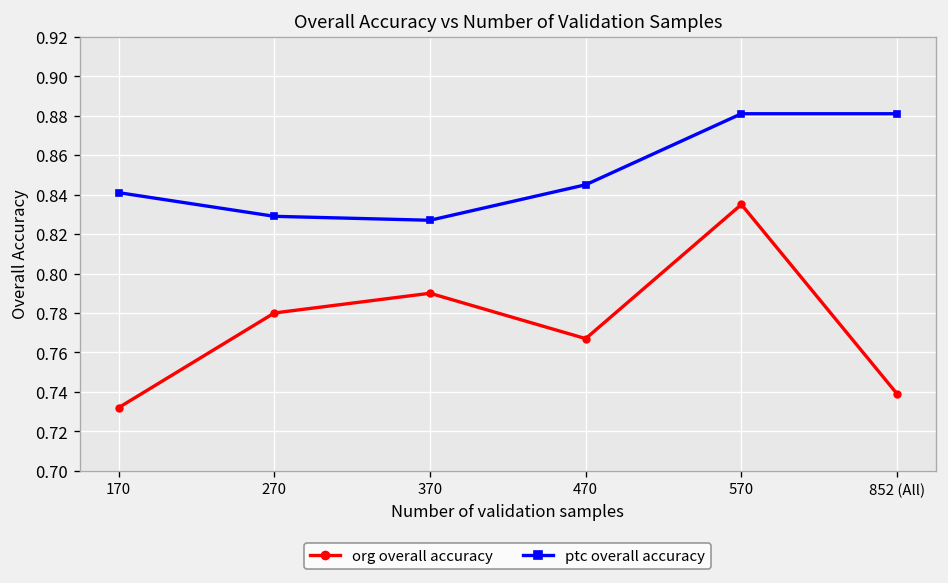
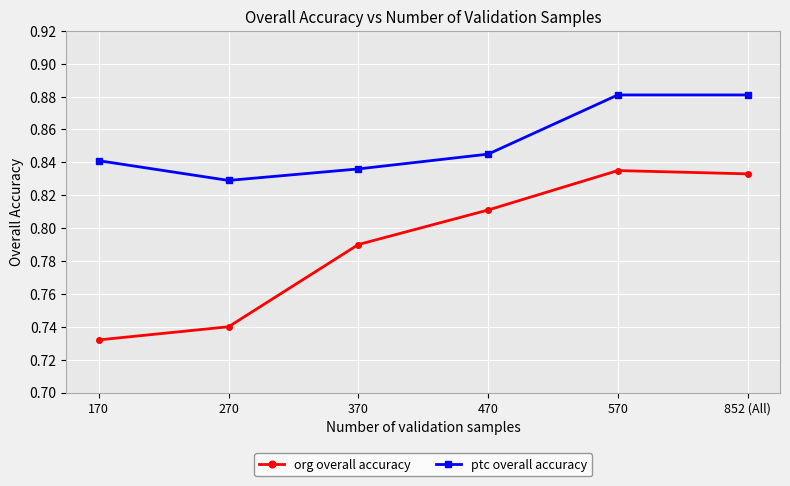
org overall accuracy, 270: 0.78 -> 0.74
ptc overall accuracy, 370: 0.827 -> 0.836
org overall accuracy, 470: 0.767 -> 0.811
org overall accuracy, 852 (All): 0.739 -> 0.833
